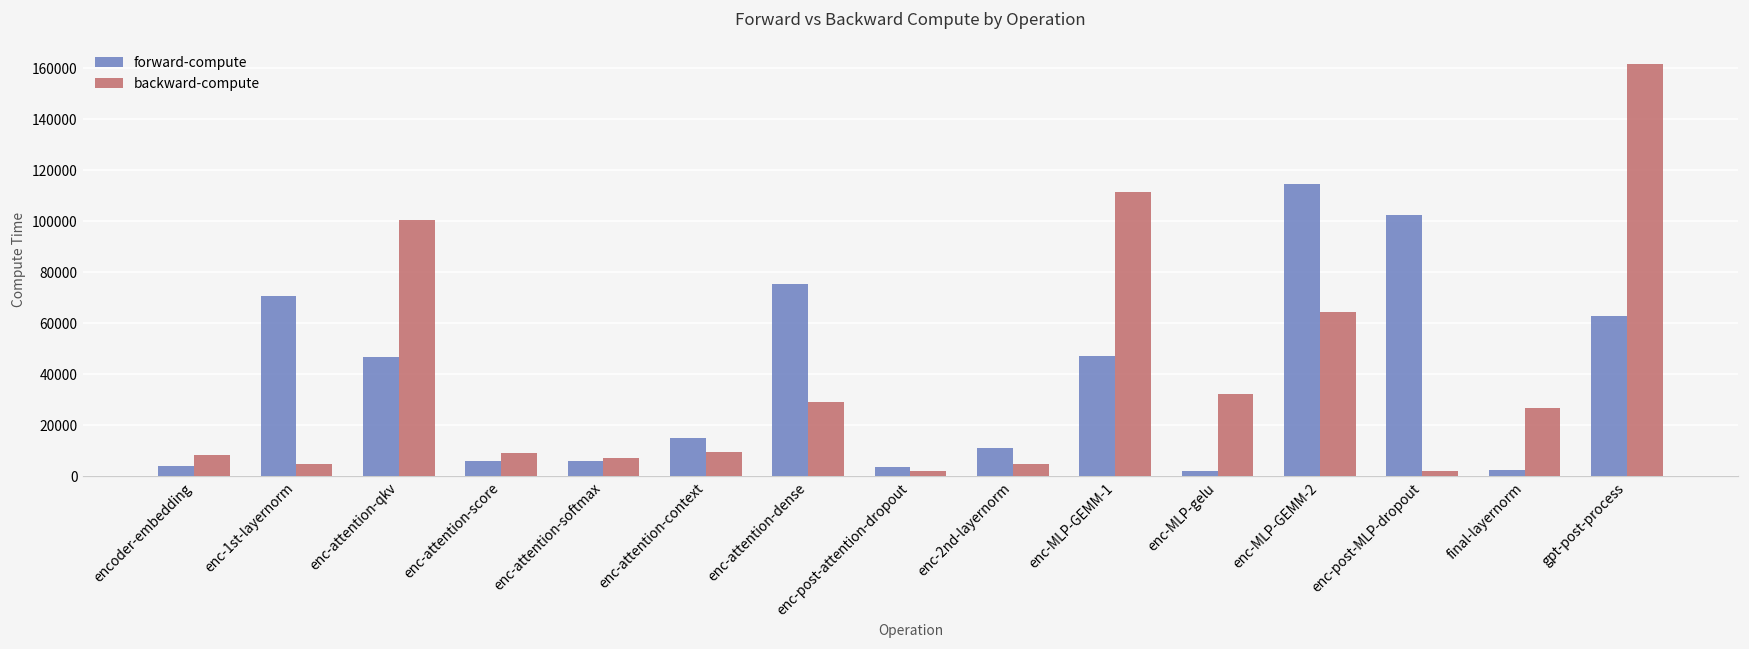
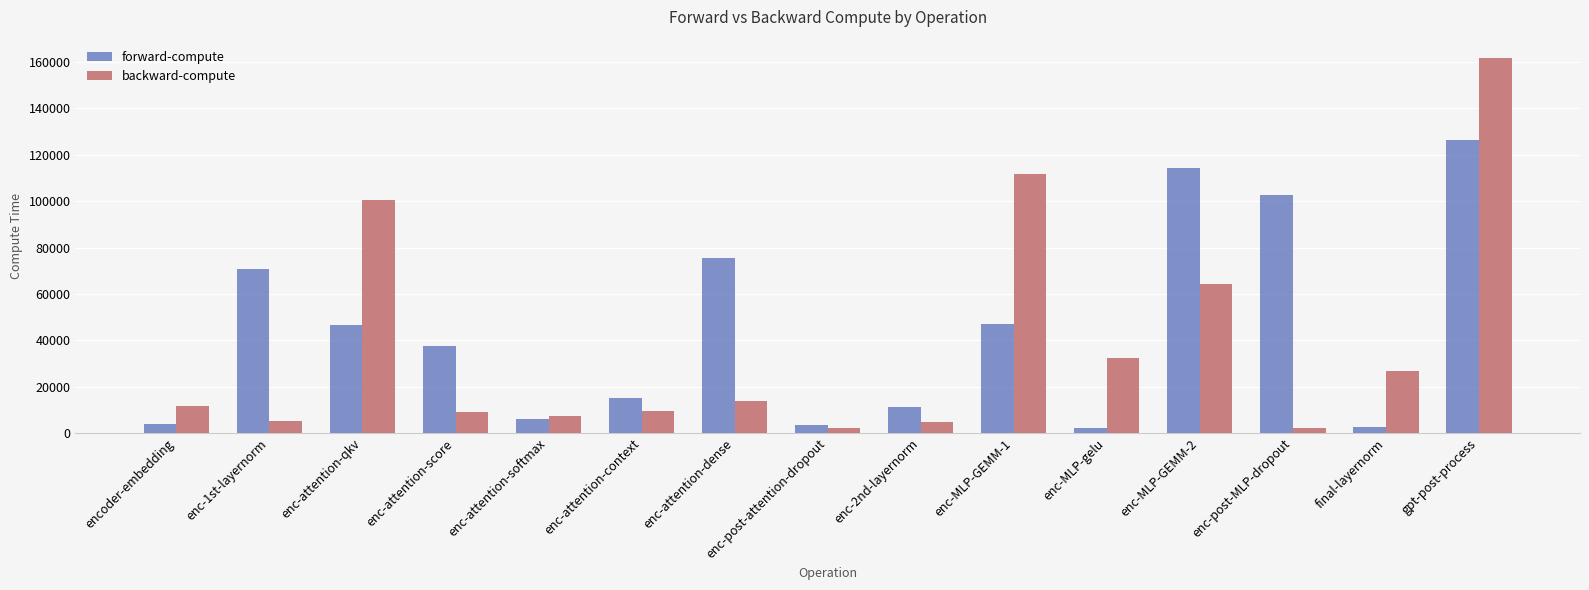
backward-compute, encoder-embedding: 8000 -> 12000
forward-compute, enc-attention-score: 6000 -> 38000
backward-compute, enc-attention-dense: 29000 -> 14000
forward-compute, gpt-post-process: 63000 -> 126000
